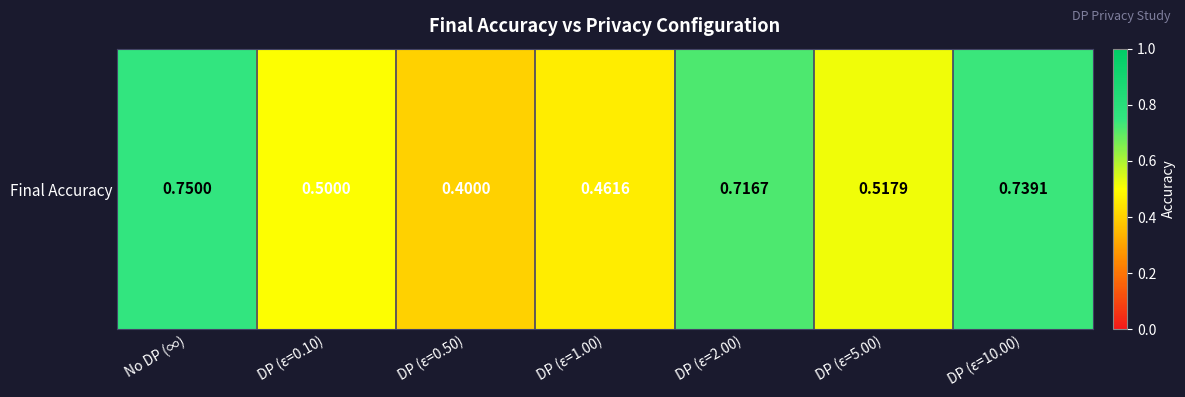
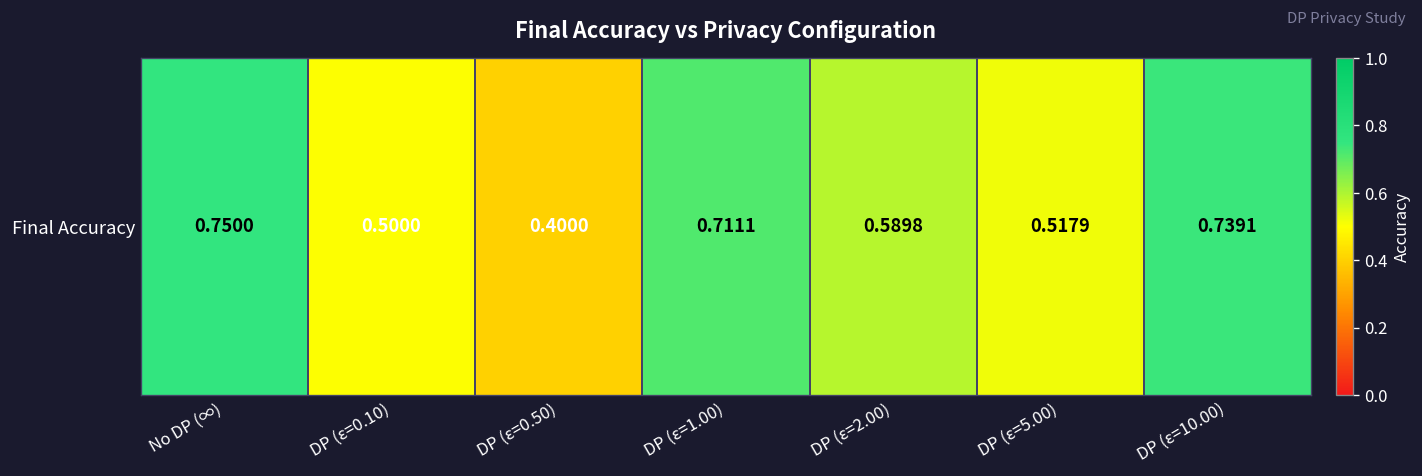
Final Accuracy, DP (ε=1.00): 0.4616 -> 0.7111
Final Accuracy, DP (ε=2.00): 0.7167 -> 0.5898
